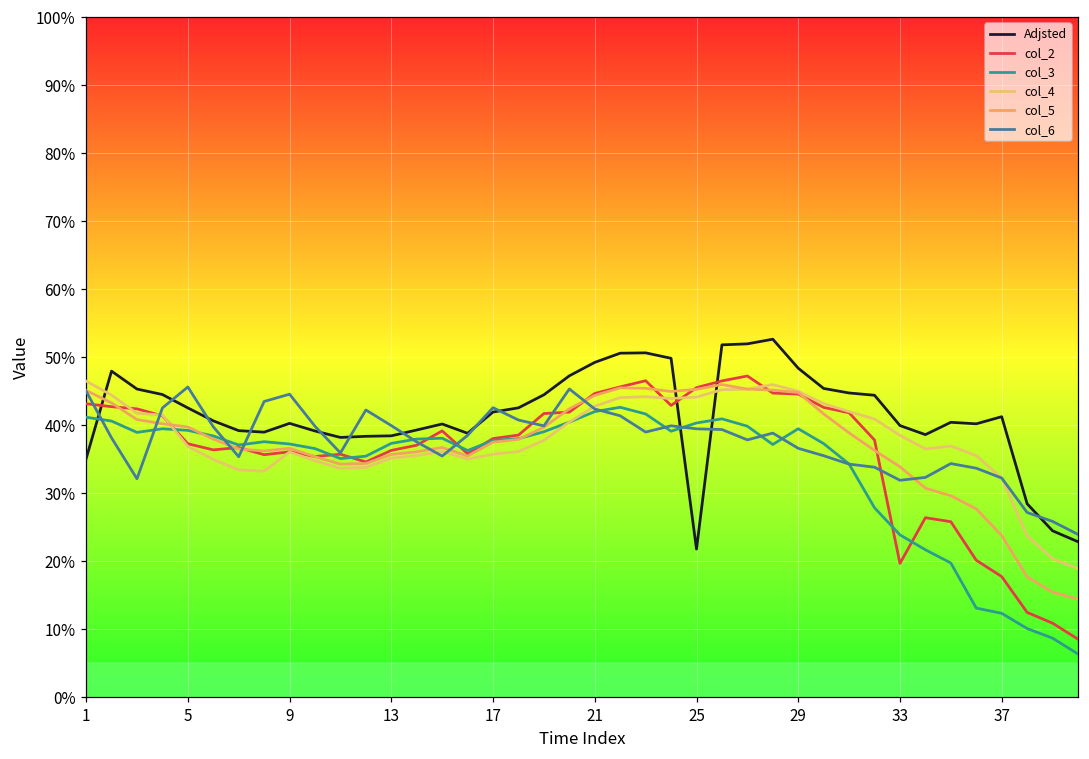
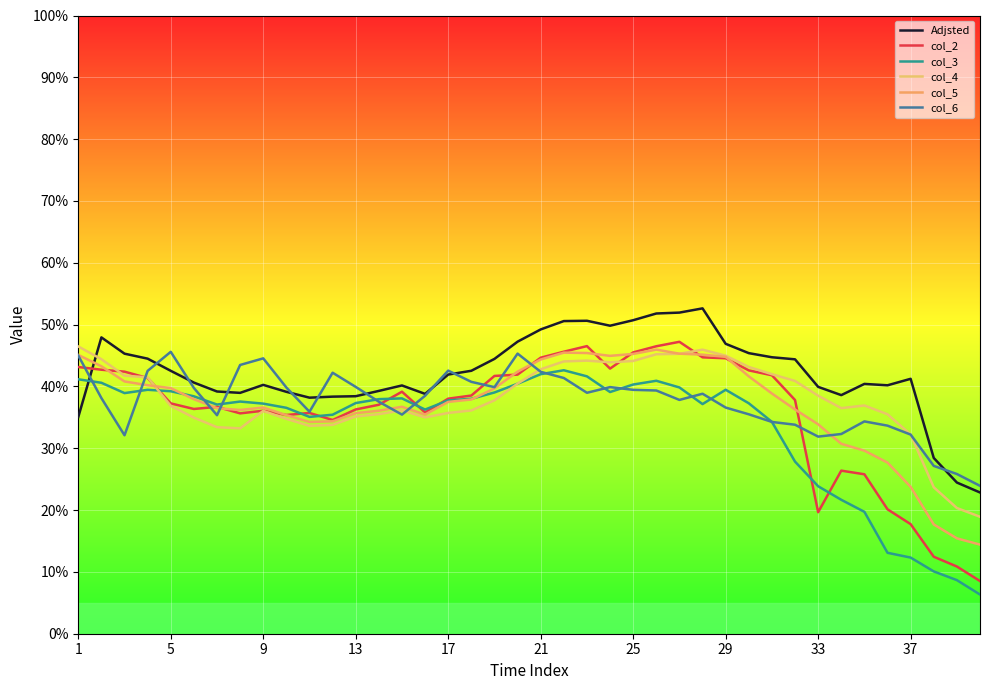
Adjsted, 25: 22% -> 51%
Adjsted, 29: 48% -> 47%
